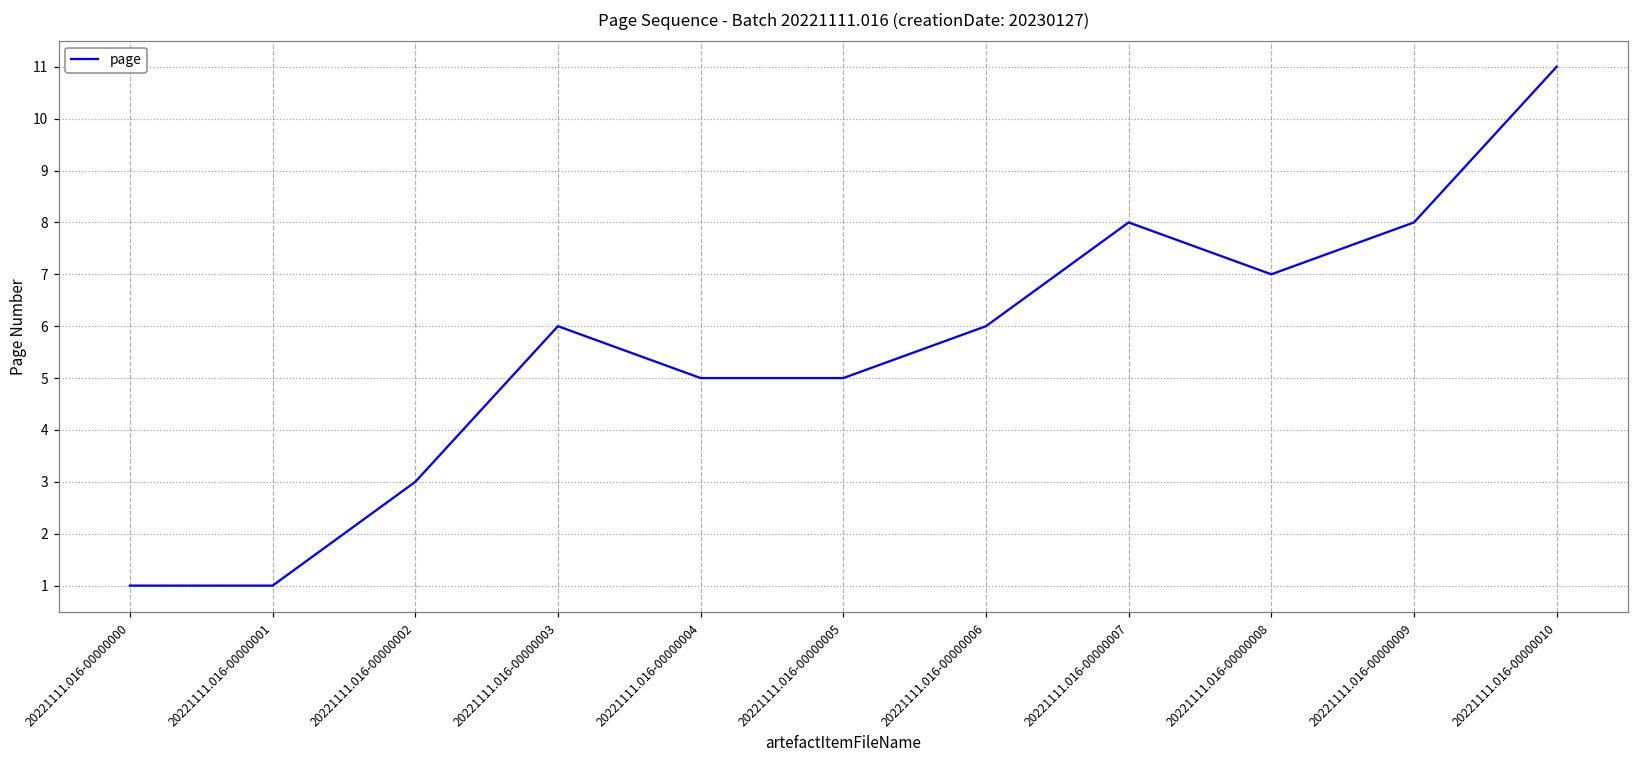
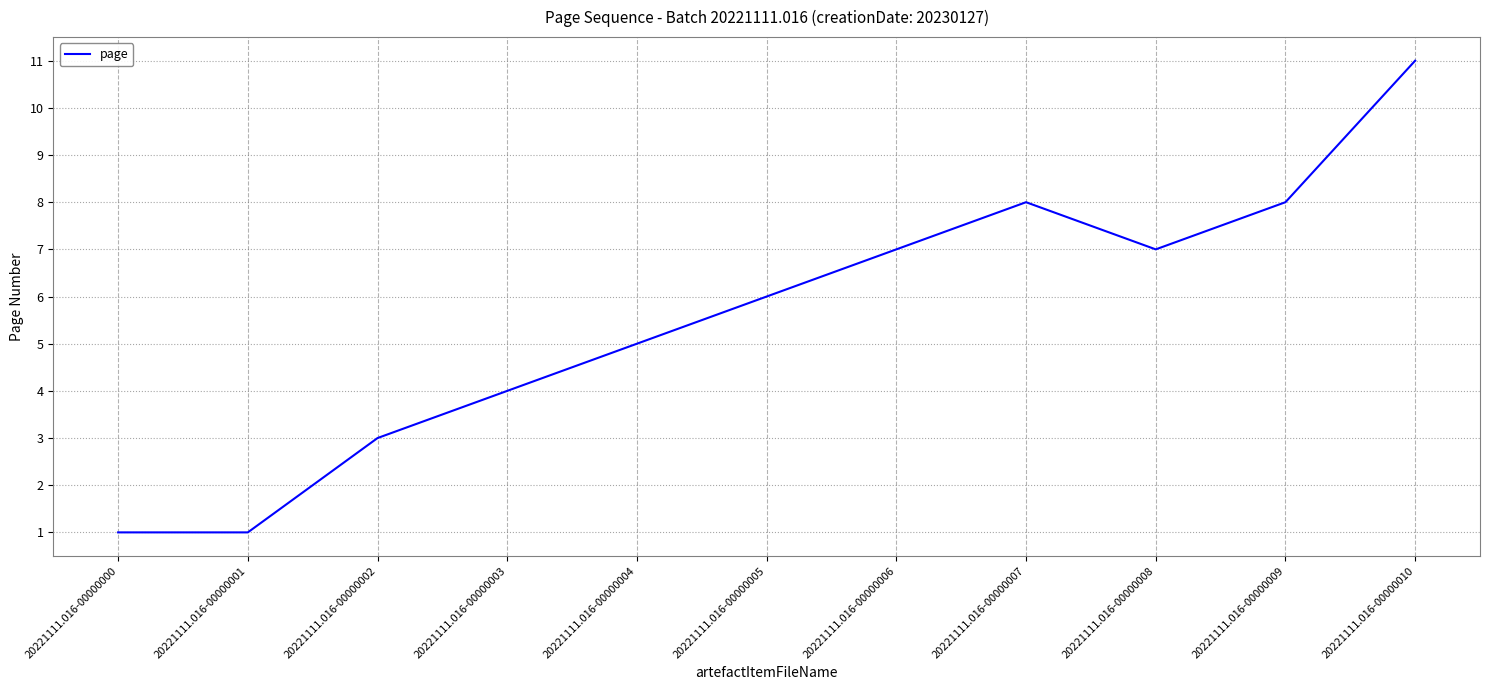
20221111.016-00000003: 6 -> 4
20221111.016-00000005: 5 -> 6
20221111.016-00000006: 6 -> 7
